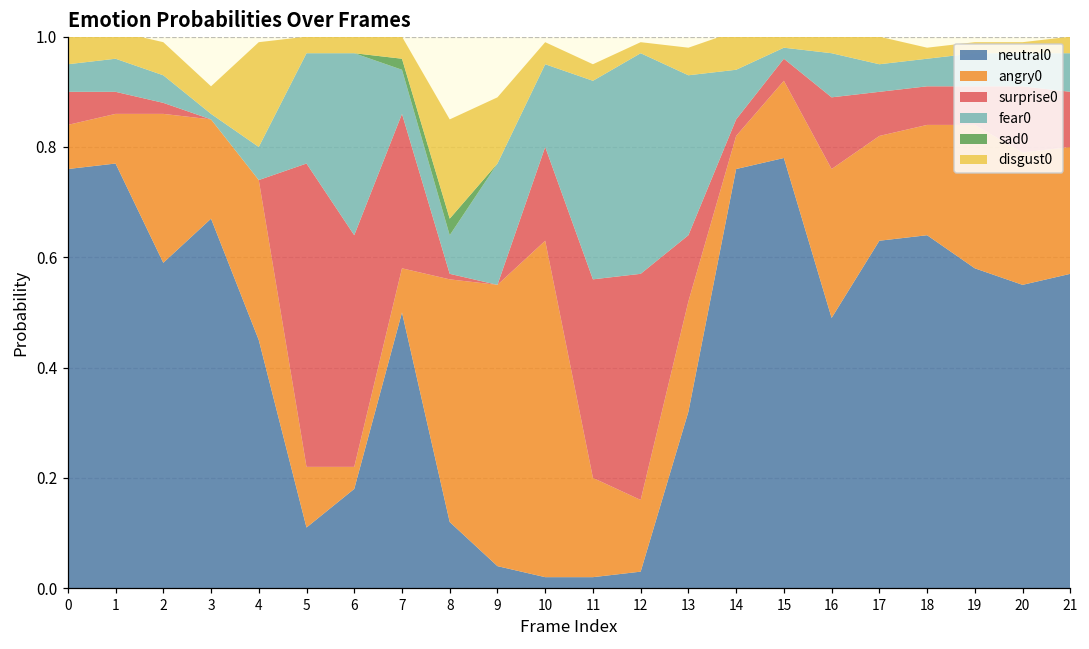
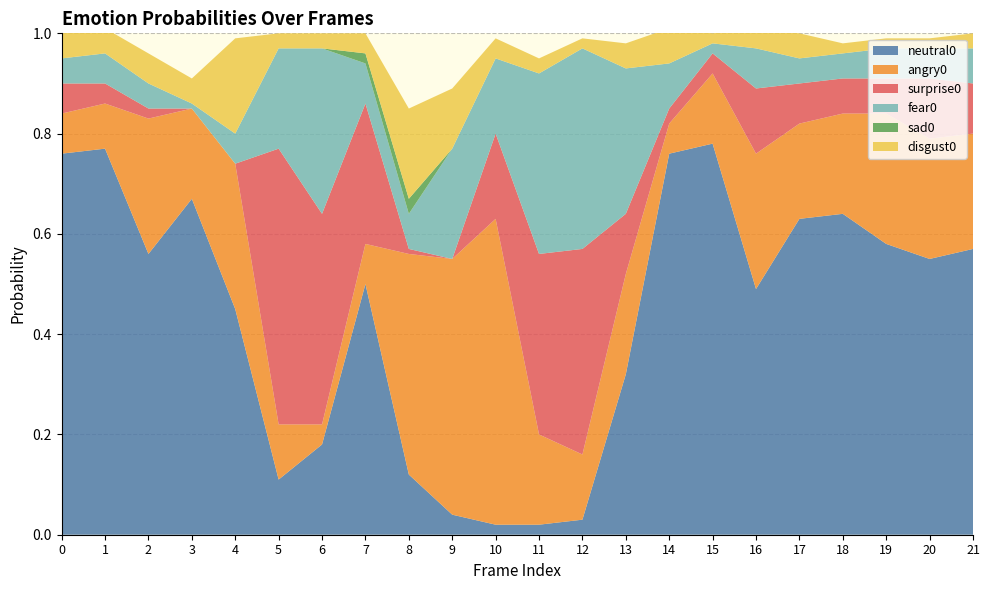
neutral0, 2: 0.59 -> 0.56
